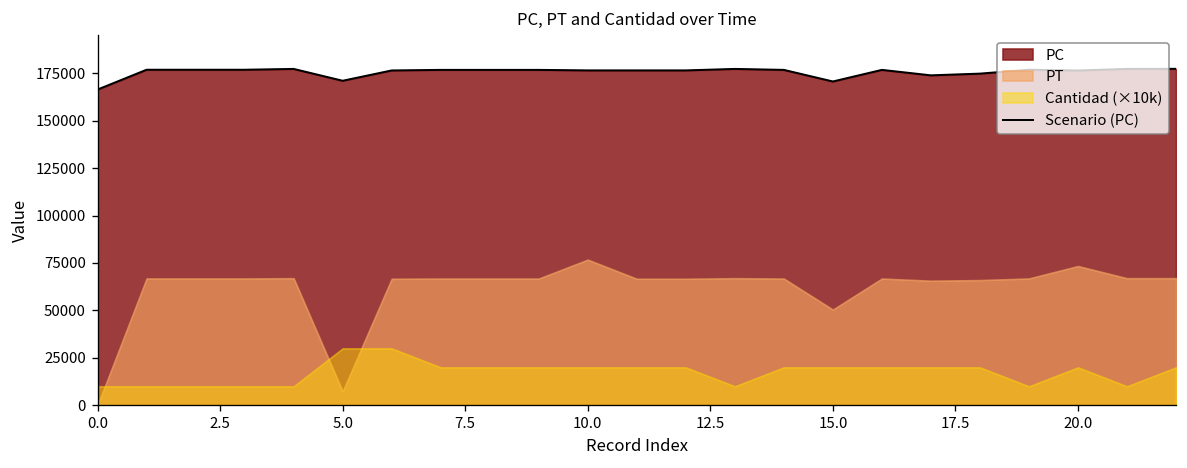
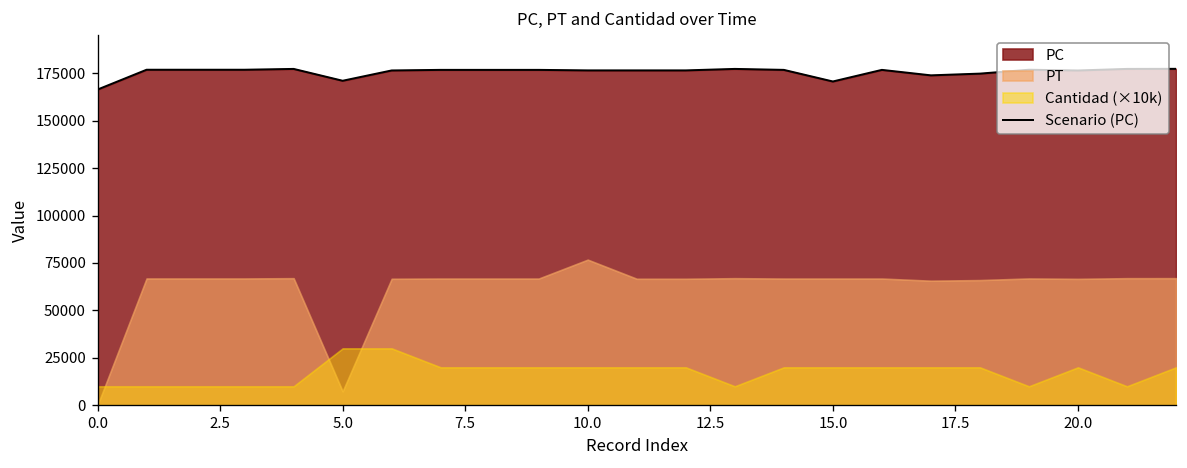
PT, 15.0: 50000 -> 67000
PT, 20.0: 73000 -> 67000
